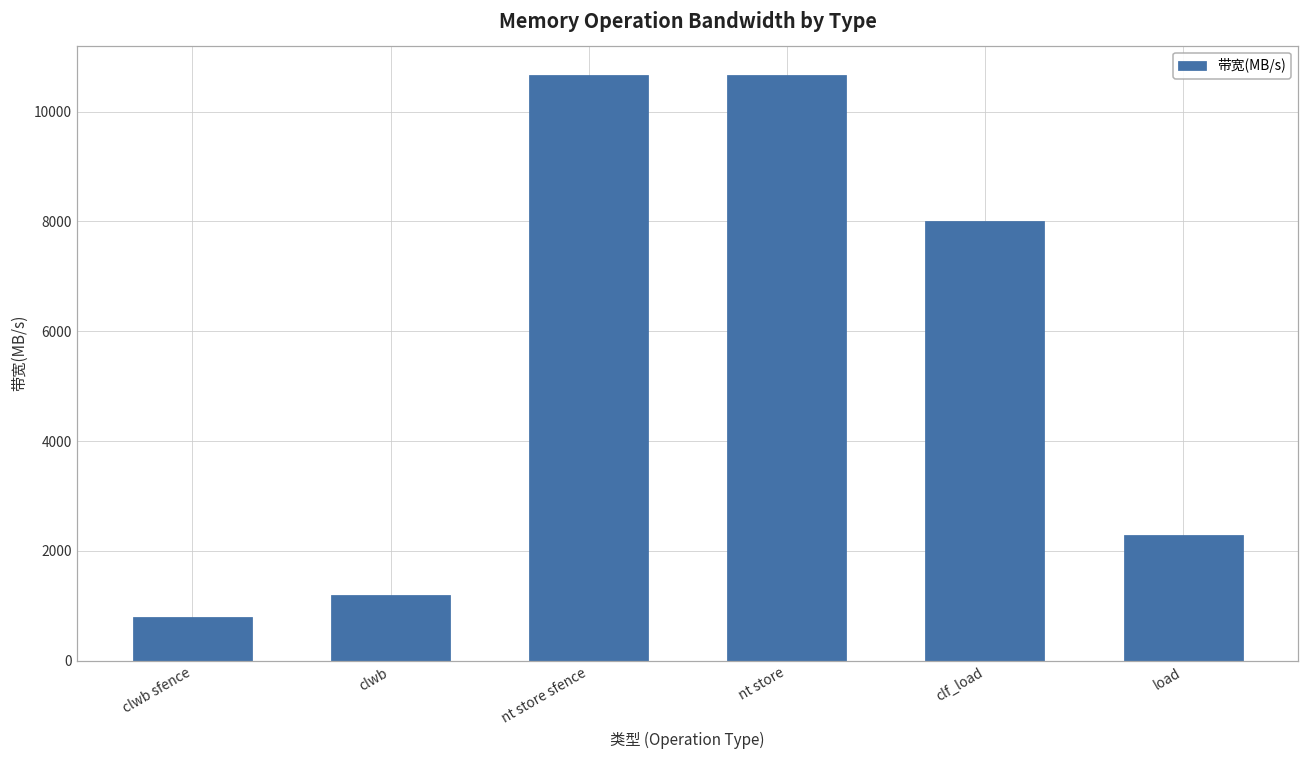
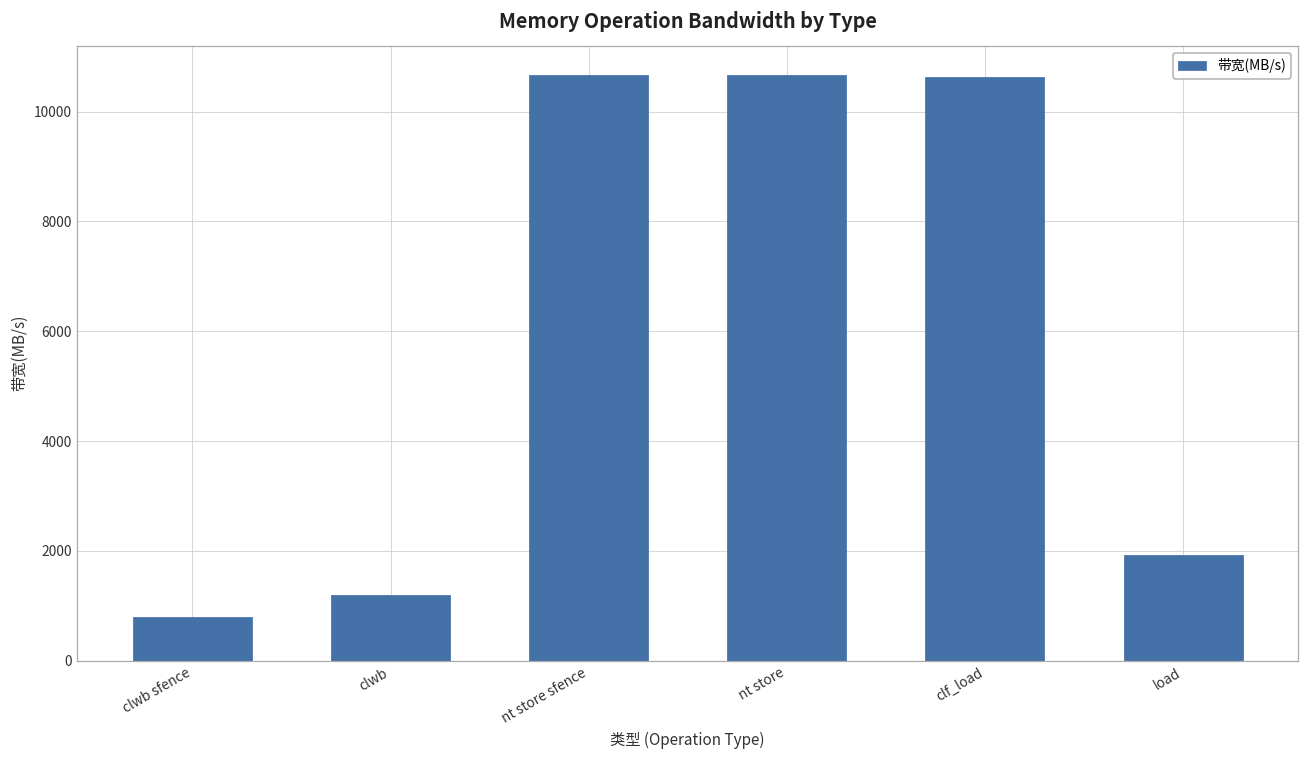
clf_load: 8000 -> 10600
load: 2300 -> 1900
